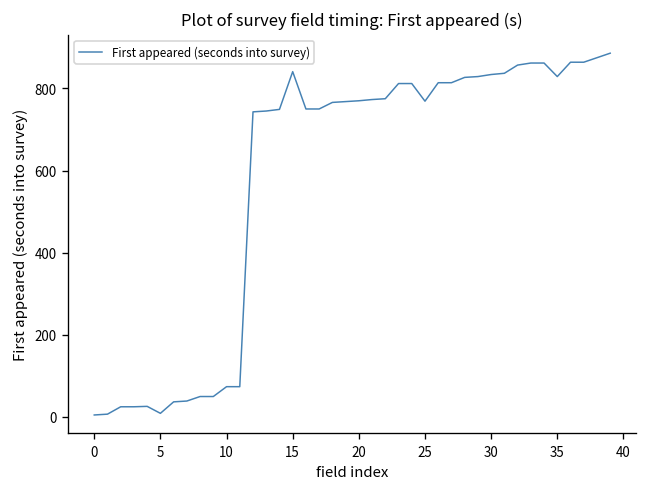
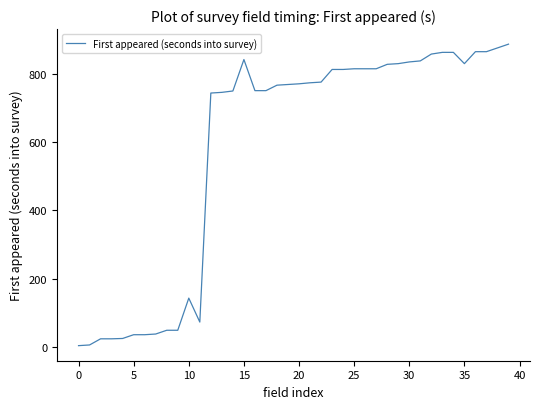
5: 10 -> 40
10: 70 -> 140
25: 770 -> 810
